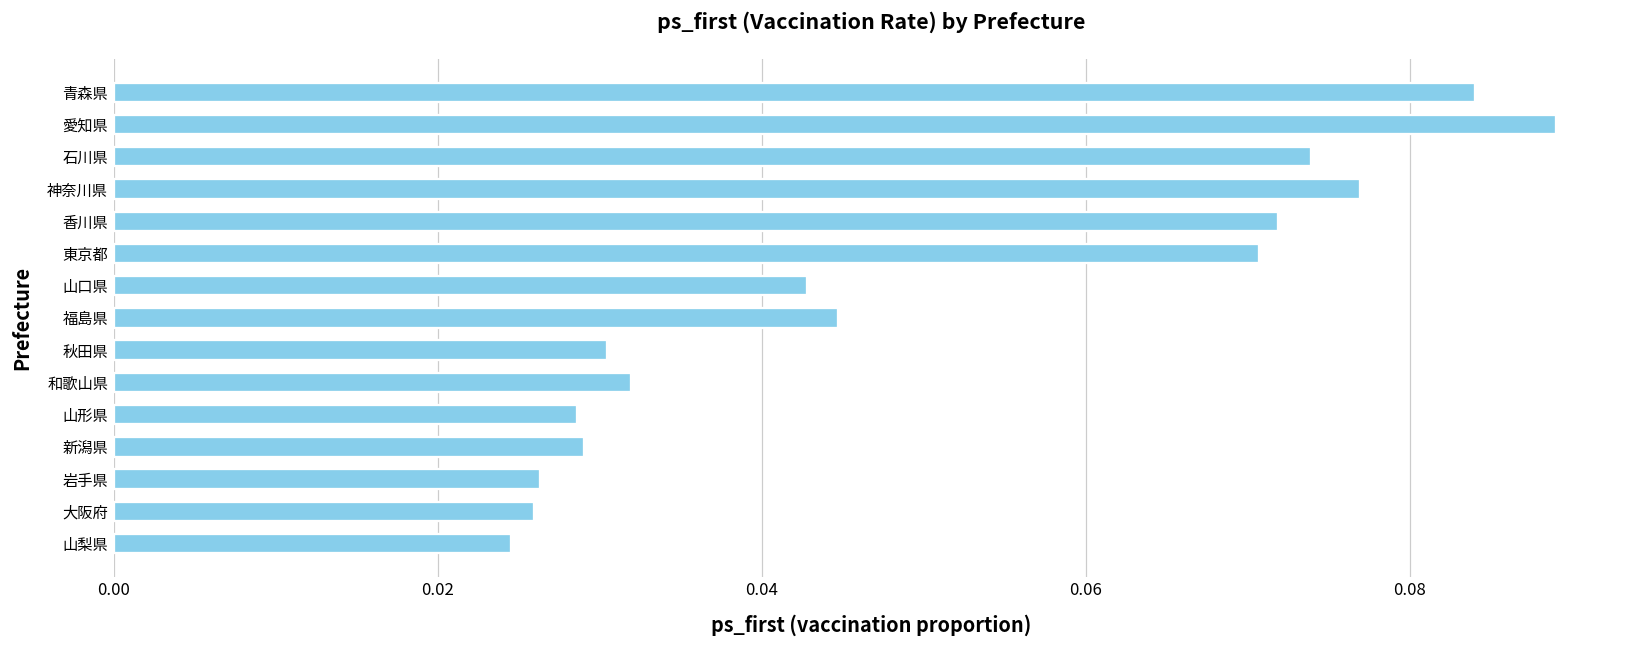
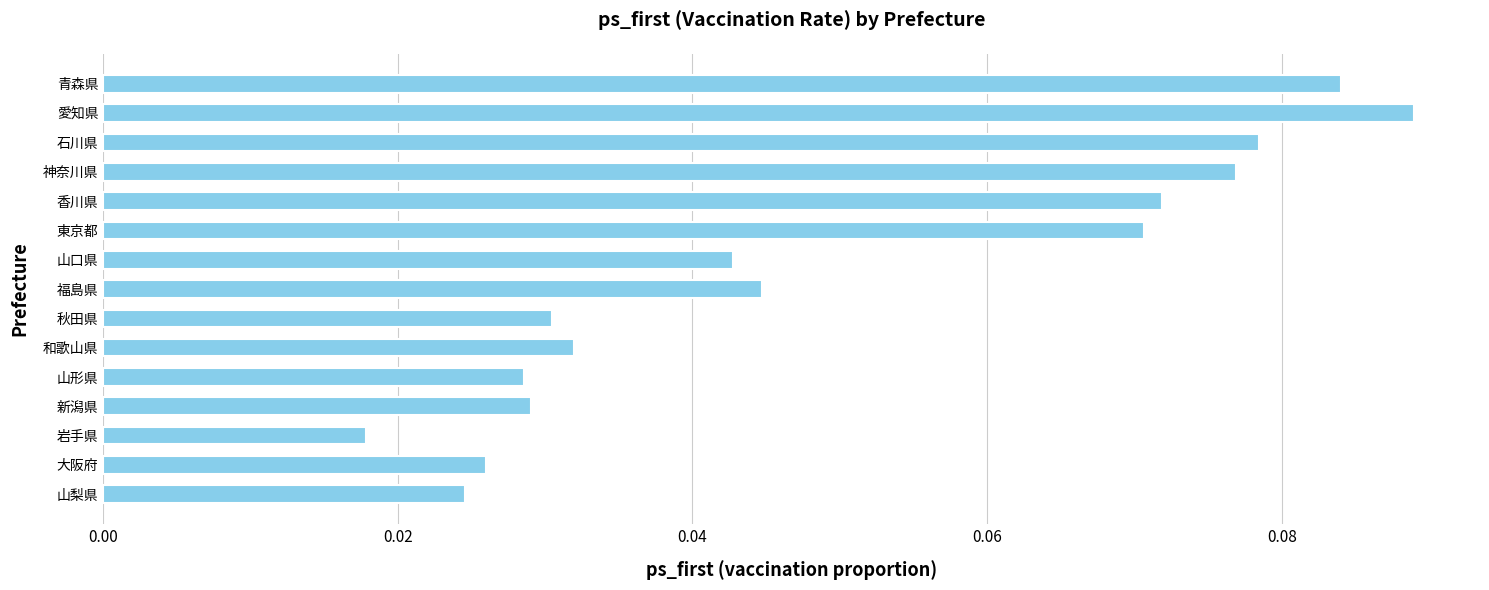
石川県: 0.0739 -> 0.0785
岩手県: 0.0263 -> 0.0179
